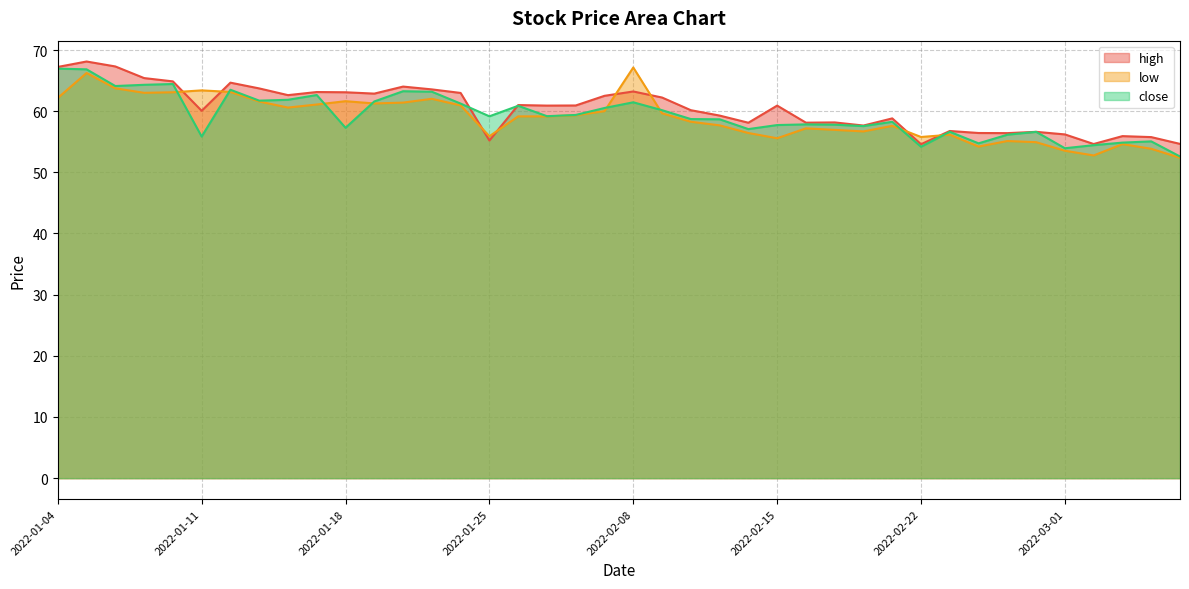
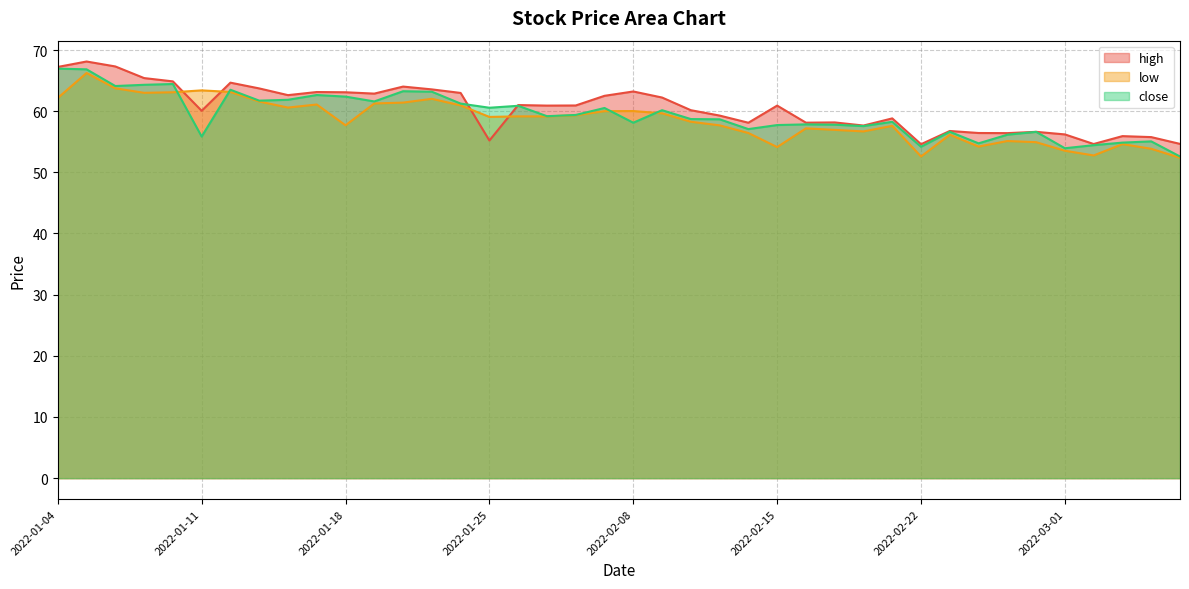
low, 2022-01-18: 62 -> 58
close, 2022-01-18: 57 -> 62
low, 2022-01-25: 56 -> 59
close, 2022-01-25: 59 -> 61
low, 2022-02-08: 67 -> 60
close, 2022-02-08: 61 -> 58
low, 2022-02-15: 56 -> 54
low, 2022-02-22: 56 -> 53
